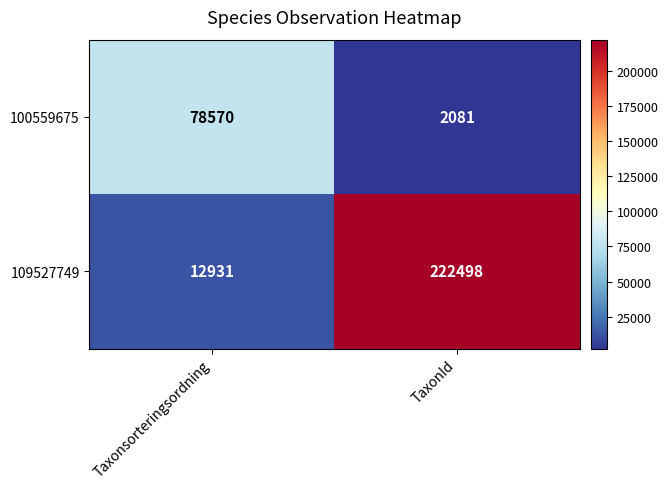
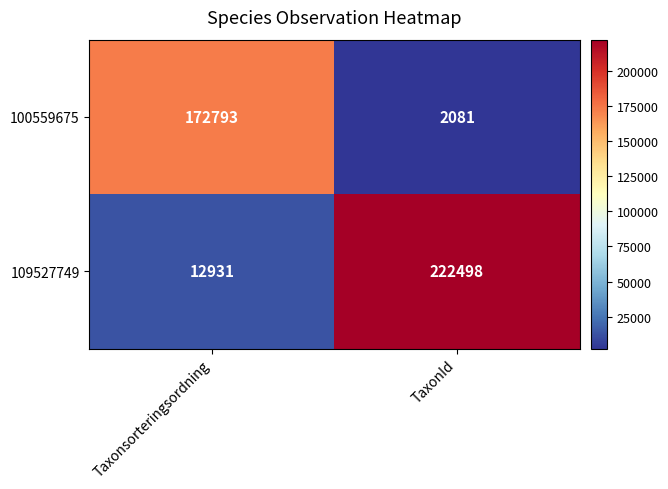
100559675, Taxonsorteringsordning: 78570 -> 172793
